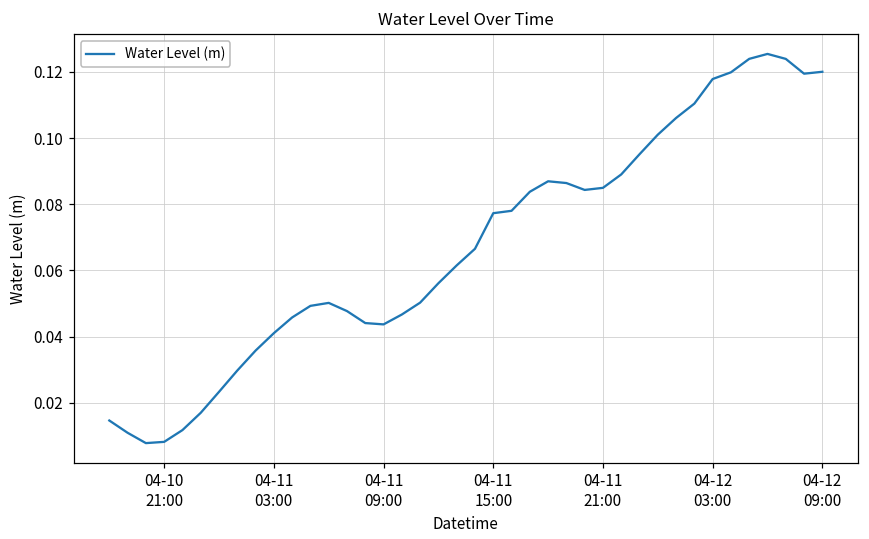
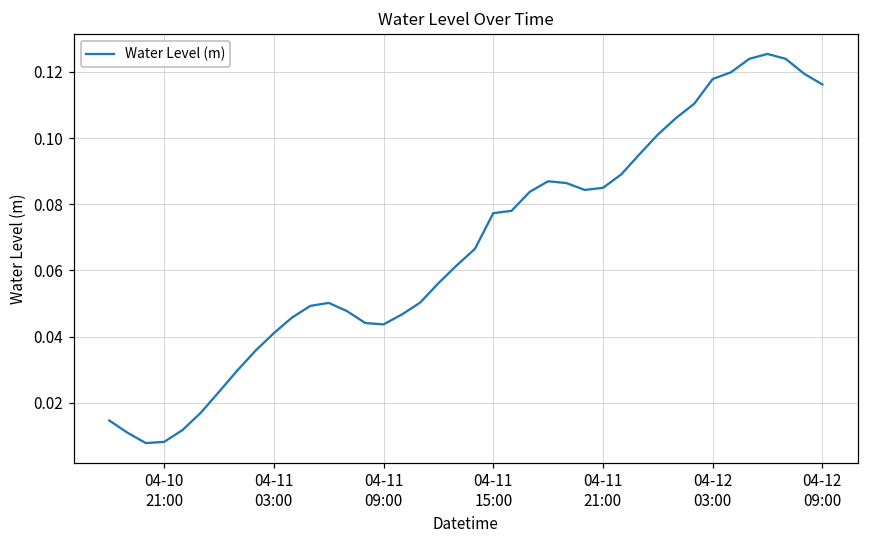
04-12 09:00: 0.120 -> 0.116
